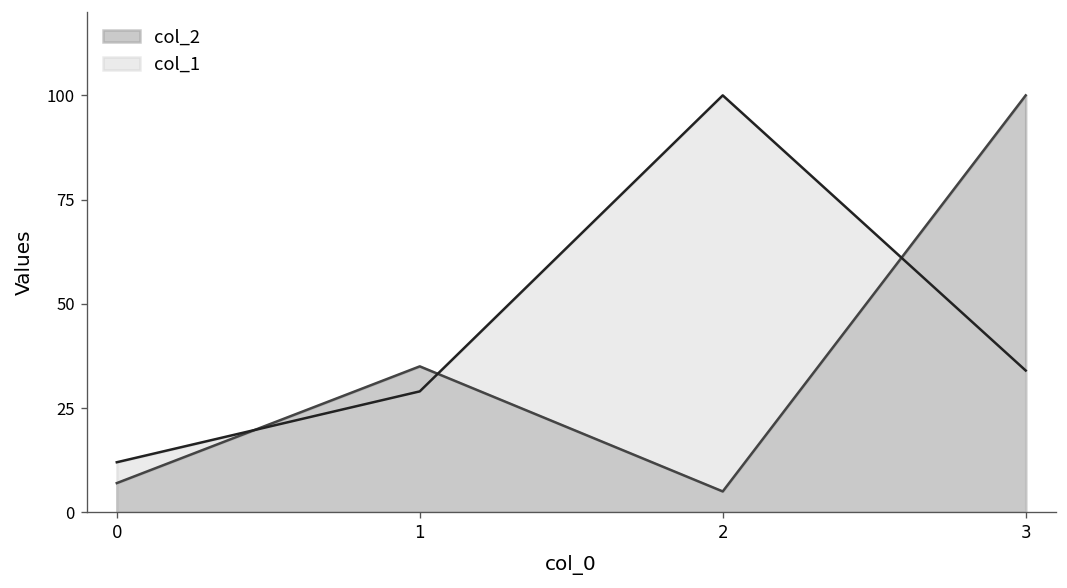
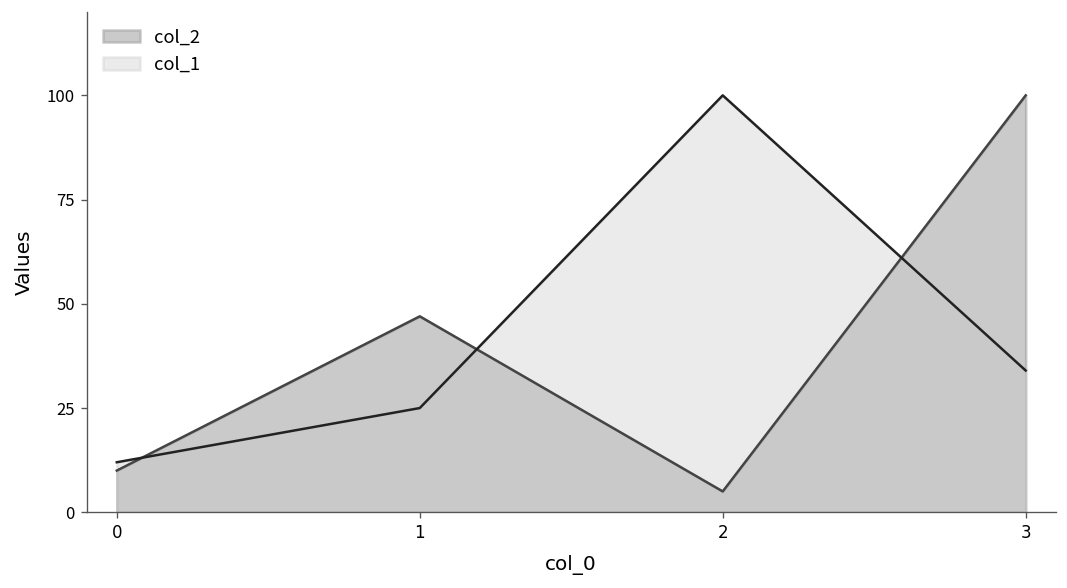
col_2, 0: 7 -> 10
col_2, 1: 35 -> 47
col_1, 1: 29 -> 25
